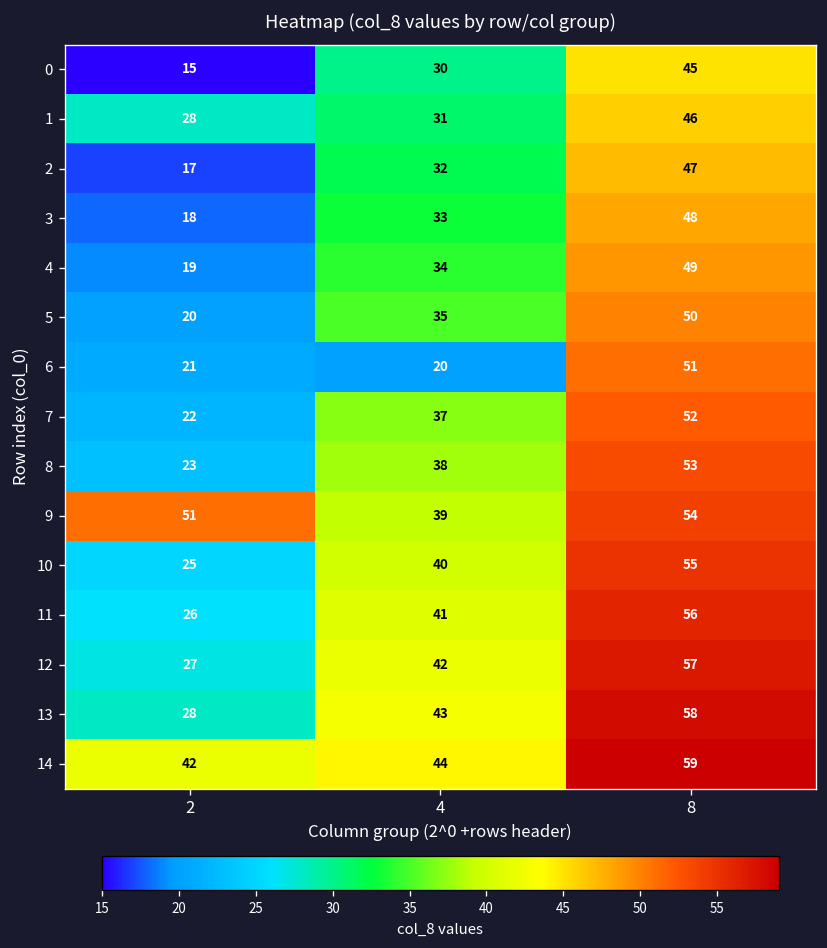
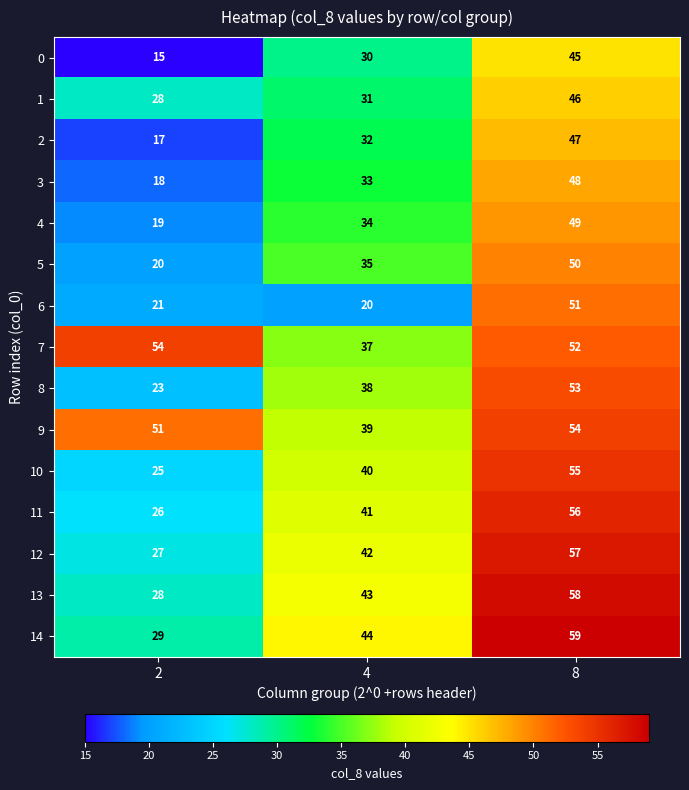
7, 2: 22 -> 54
14, 2: 42 -> 29
